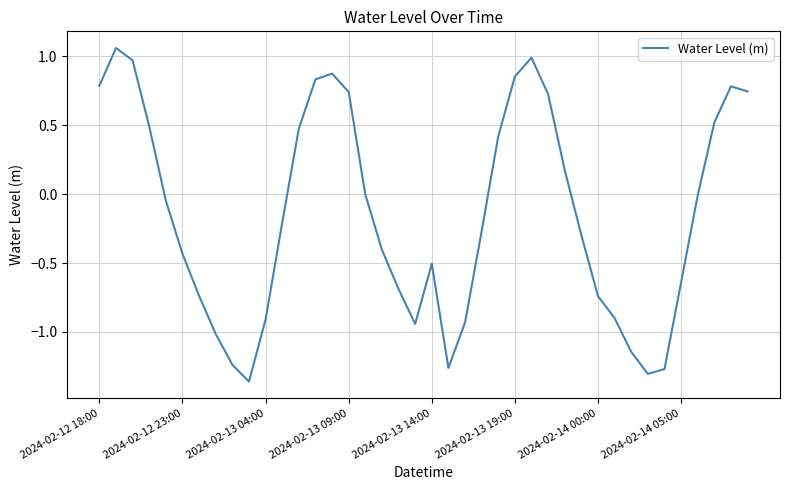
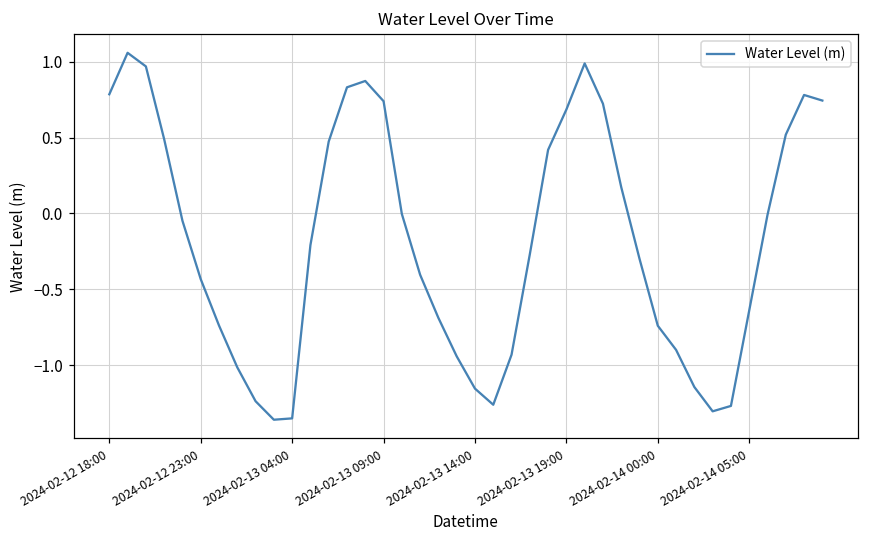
2024-02-13 04:00: -0.91 -> -1.35
2024-02-13 14:00: -0.51 -> -1.15
2024-02-13 19:00: 0.85 -> 0.69
